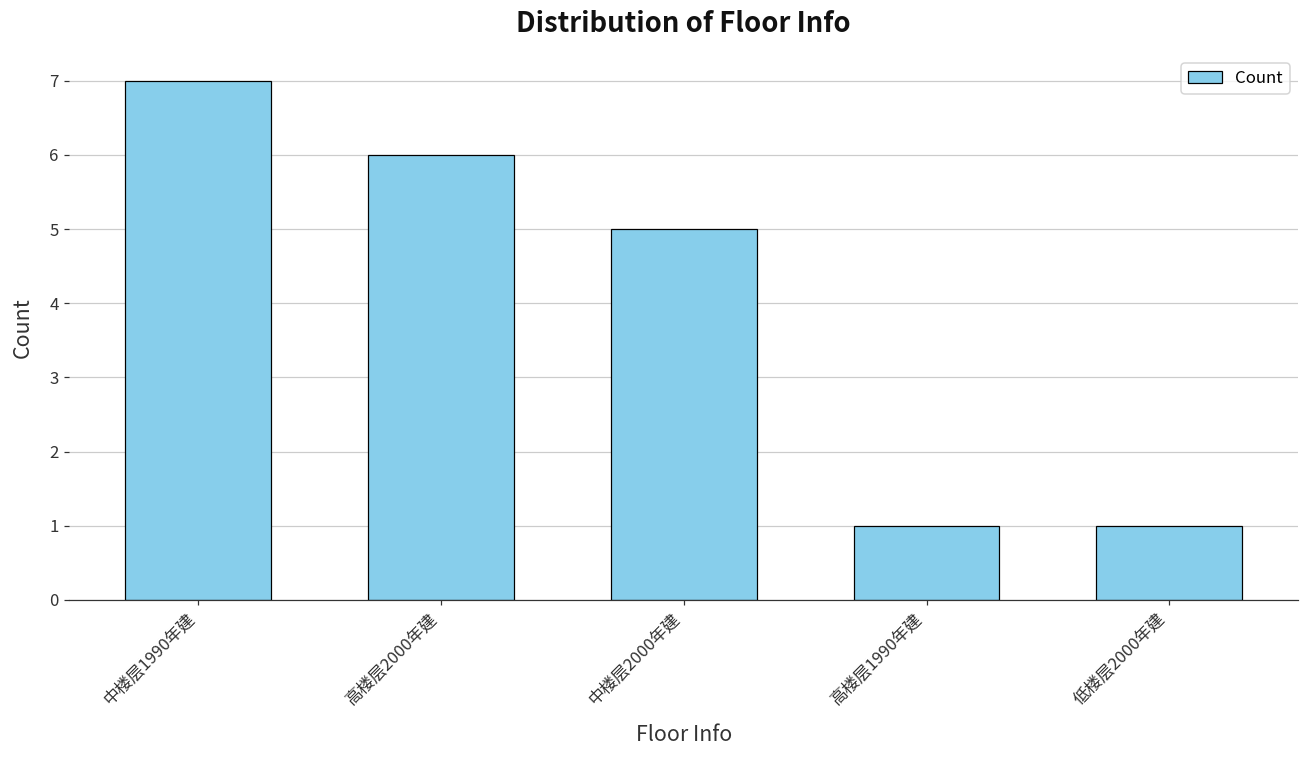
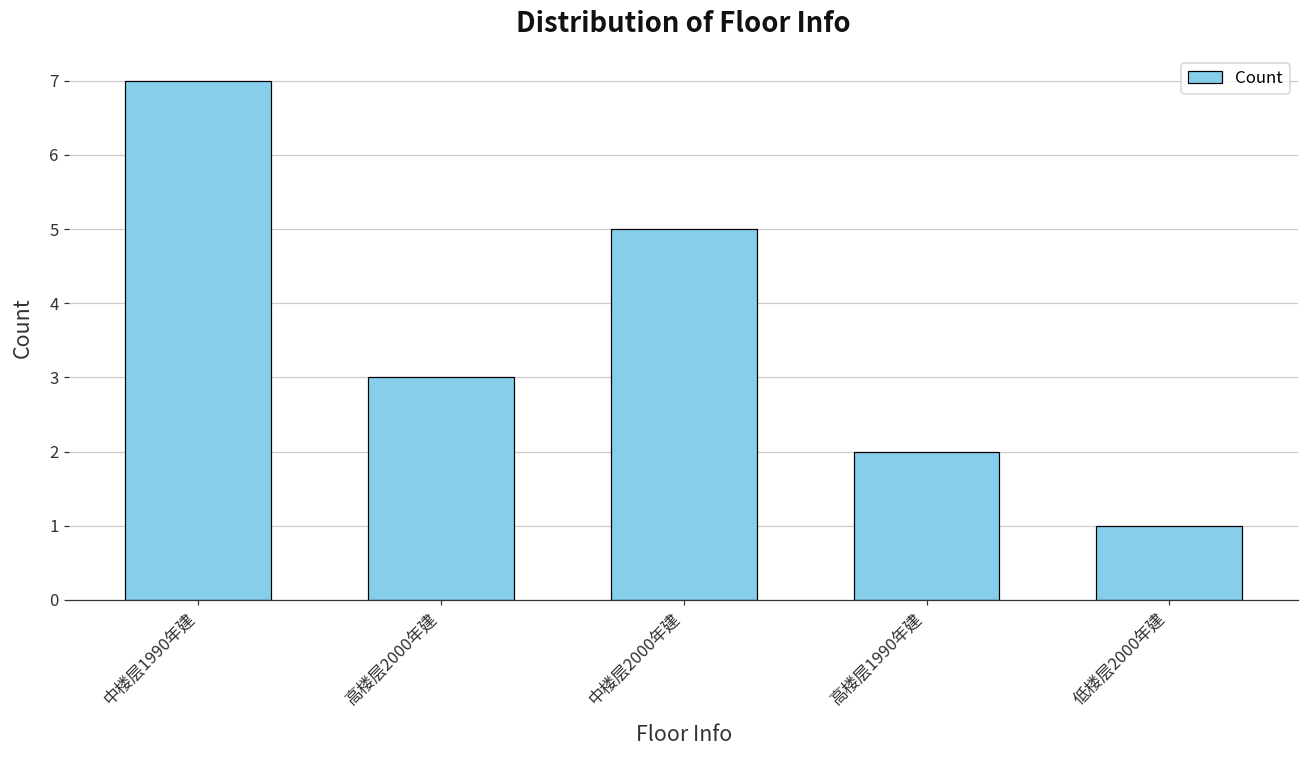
高楼层2000年建: 6 -> 3
高楼层1990年建: 1 -> 2
